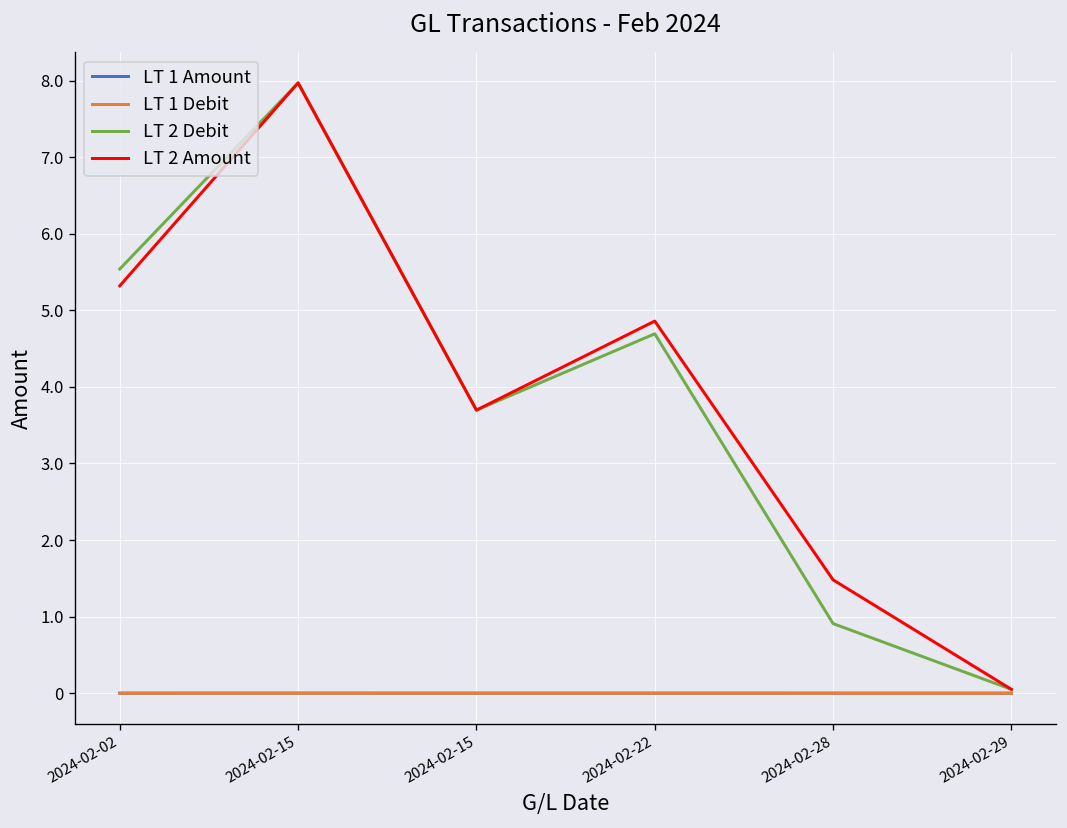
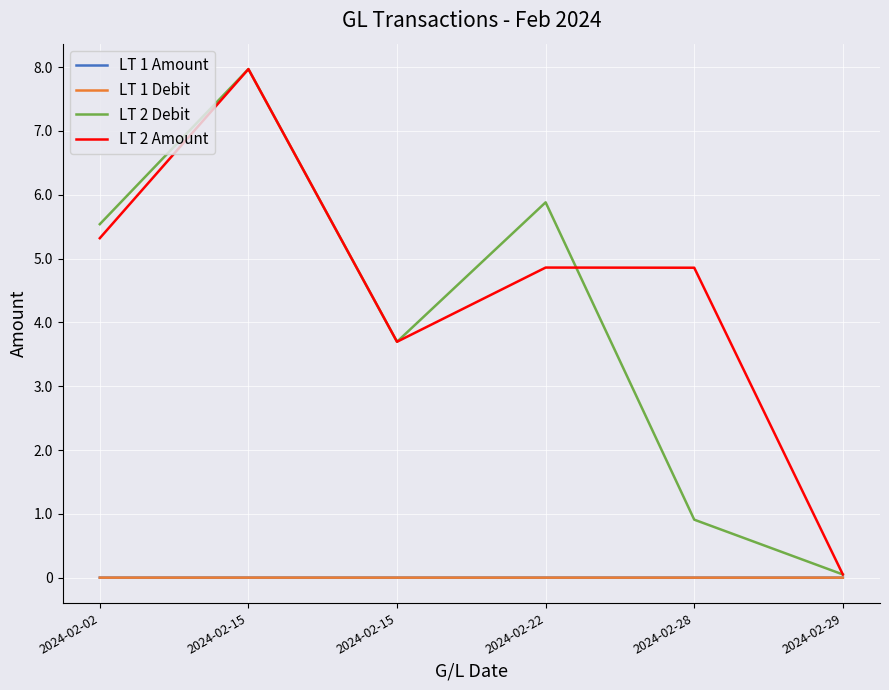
LT 2 Debit, 2024-02-22: 4.7 -> 5.9
LT 2 Amount, 2024-02-28: 1.5 -> 4.9
